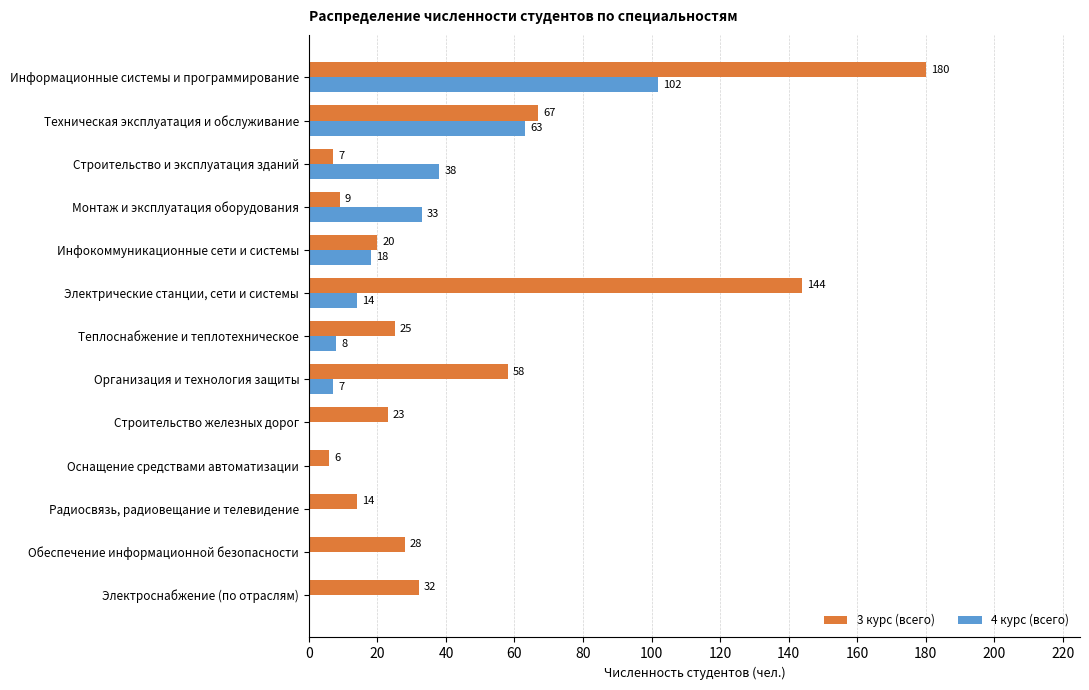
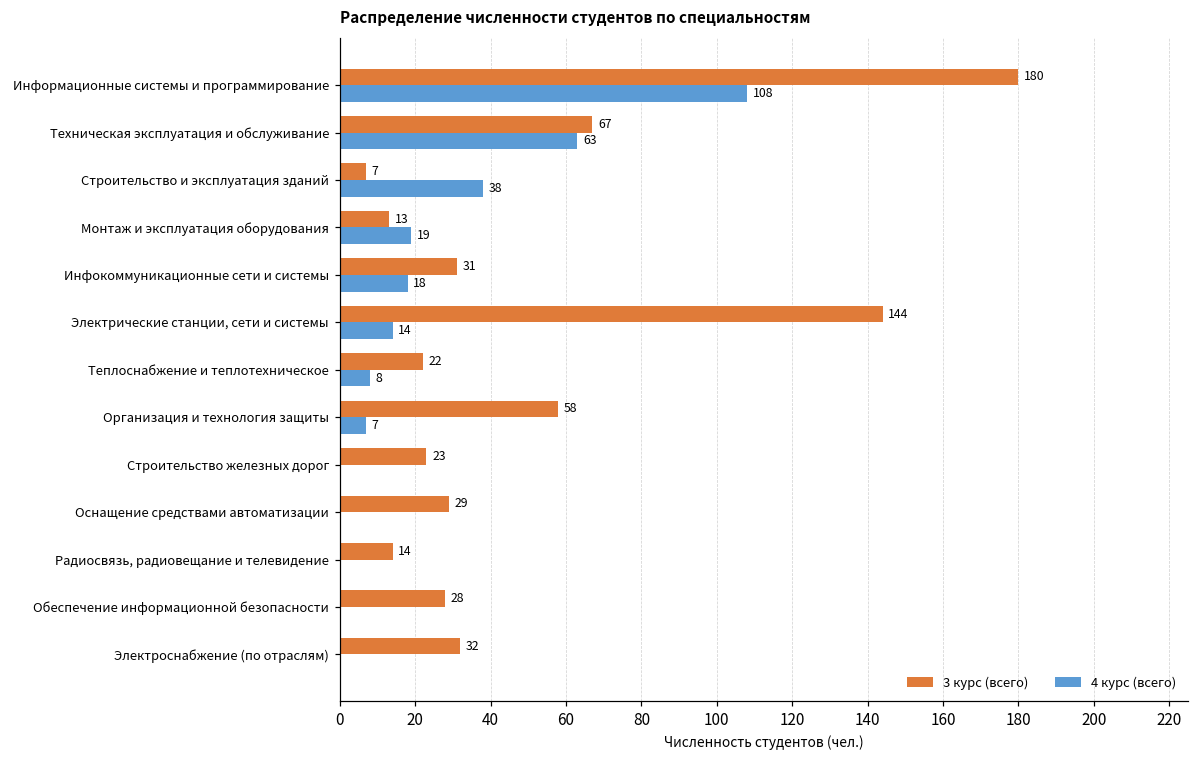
4 курс (всего), Информационные системы и программирование: 102 -> 108
3 курс (всего), Монтаж и эксплуатация оборудования: 9 -> 13
4 курс (всего), Монтаж и эксплуатация оборудования: 33 -> 19
3 курс (всего), Инфокоммуникационные сети и системы: 20 -> 31
3 курс (всего), Теплоснабжение и теплотехническое: 25 -> 22
3 курс (всего), Оснащение средствами автоматизации: 6 -> 29
